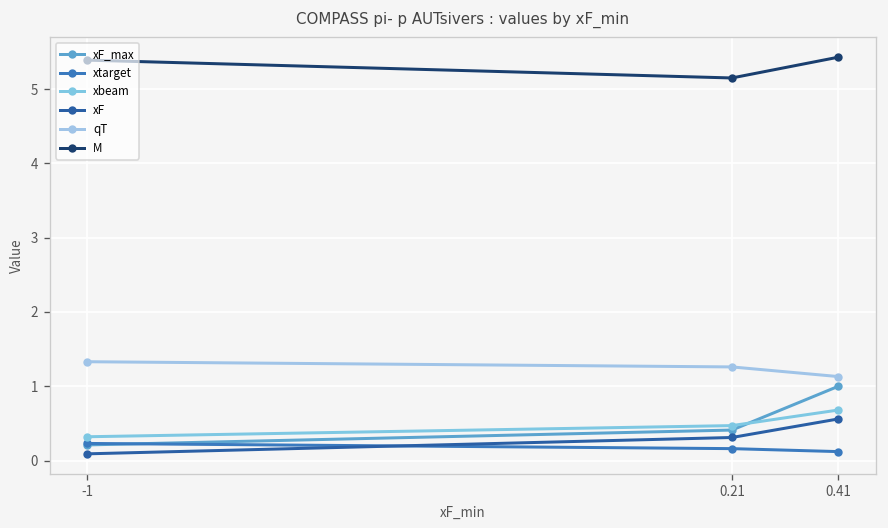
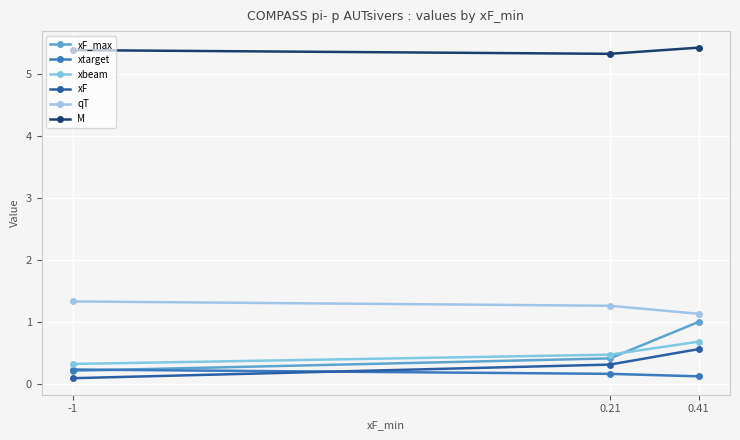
M, 0.21: 5.2 -> 5.3
